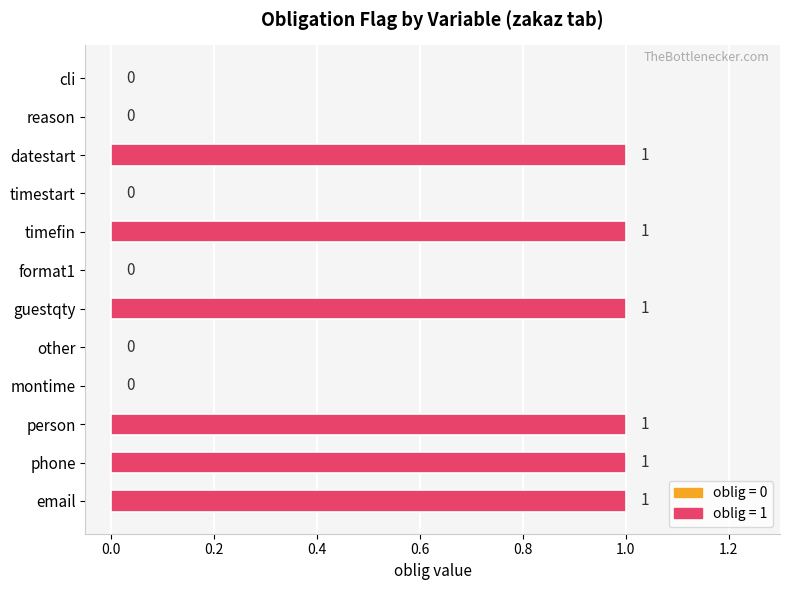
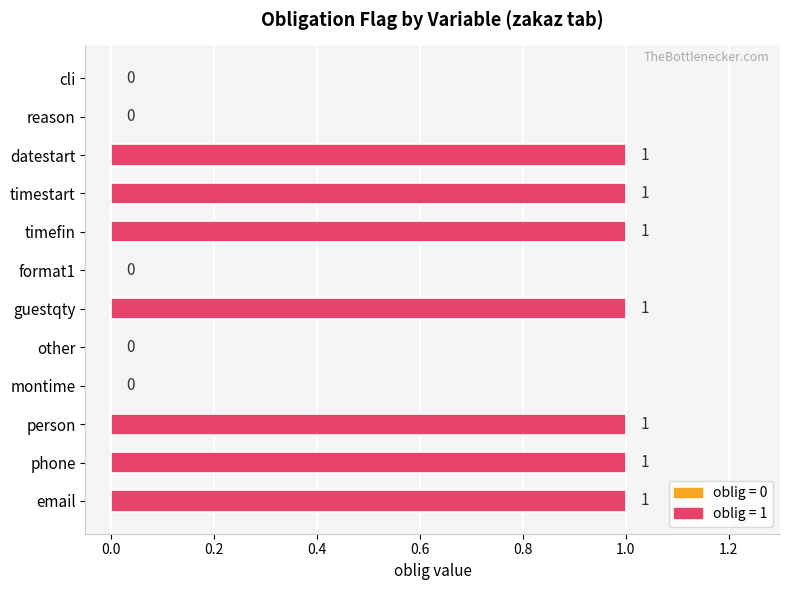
timestart: 0 -> 1
